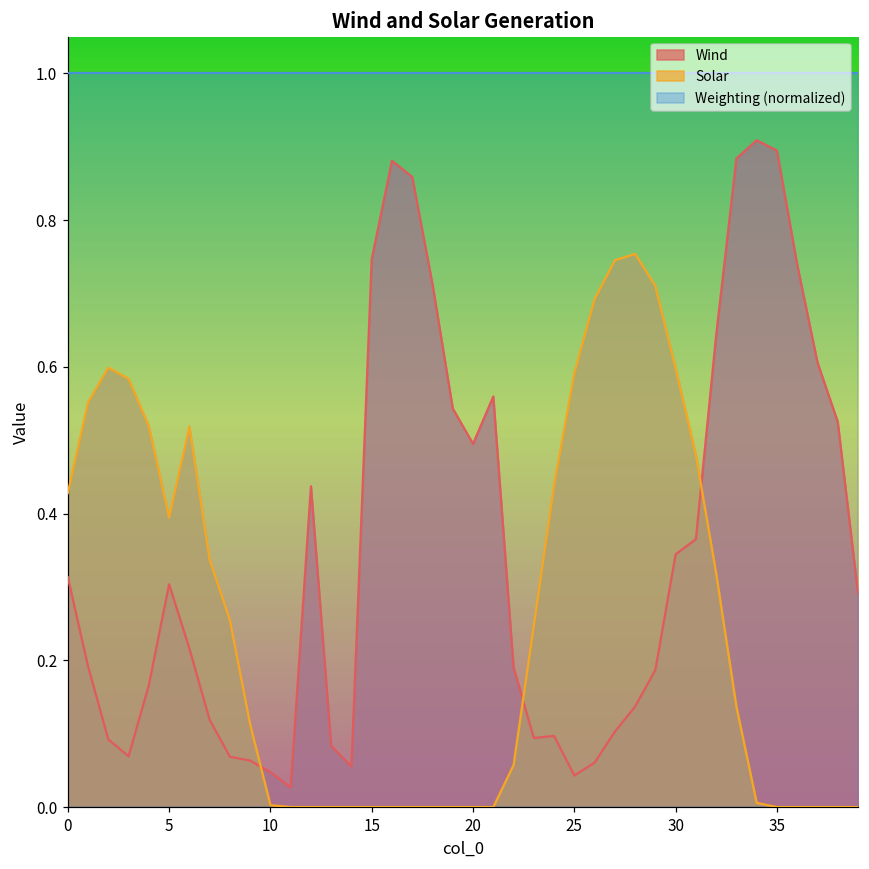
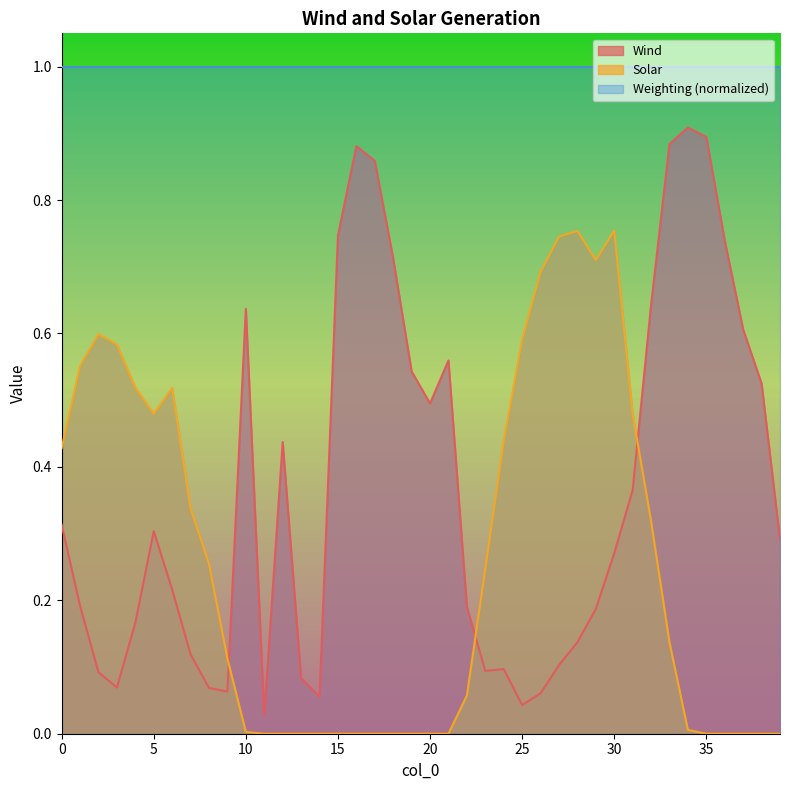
Solar, 5: 0.39 -> 0.48
Wind, 10: 0.05 -> 0.64
Wind, 30: 0.34 -> 0.27
Solar, 30: 0.60 -> 0.75
